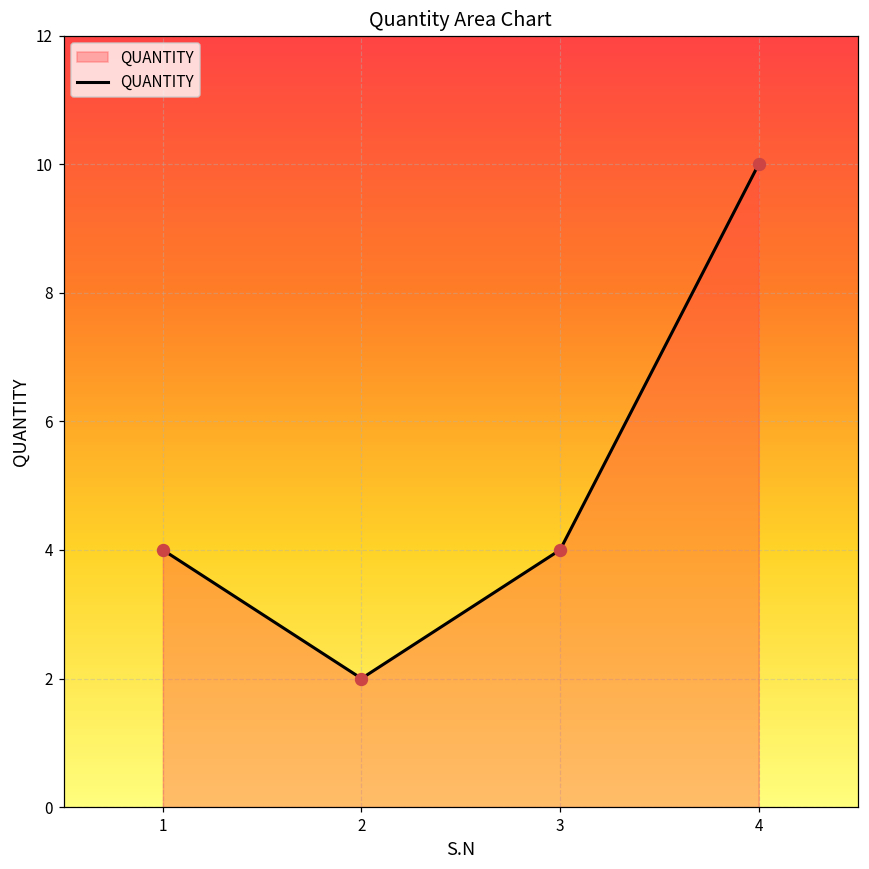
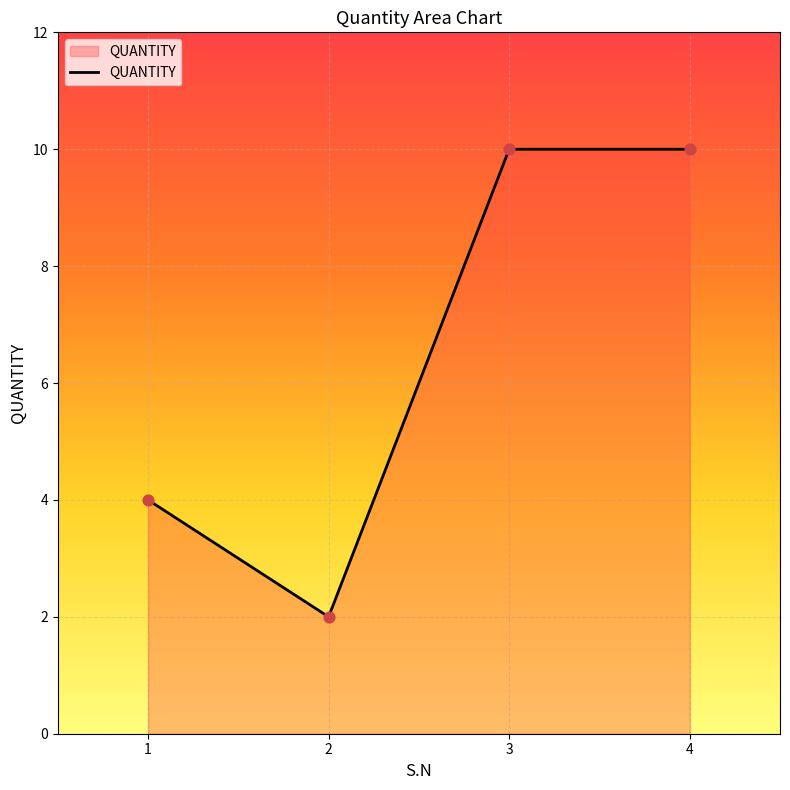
3: 4 -> 10
